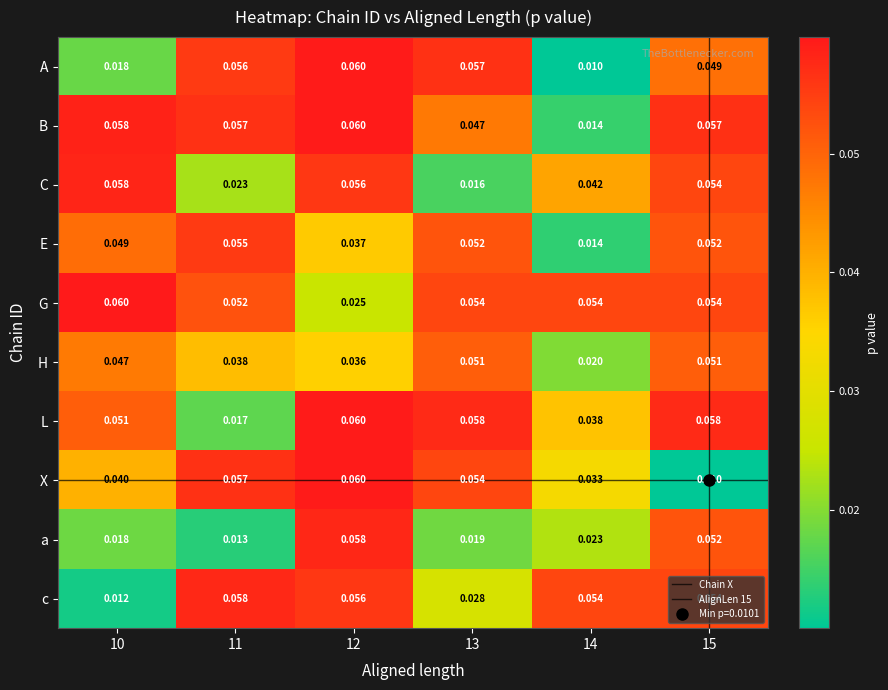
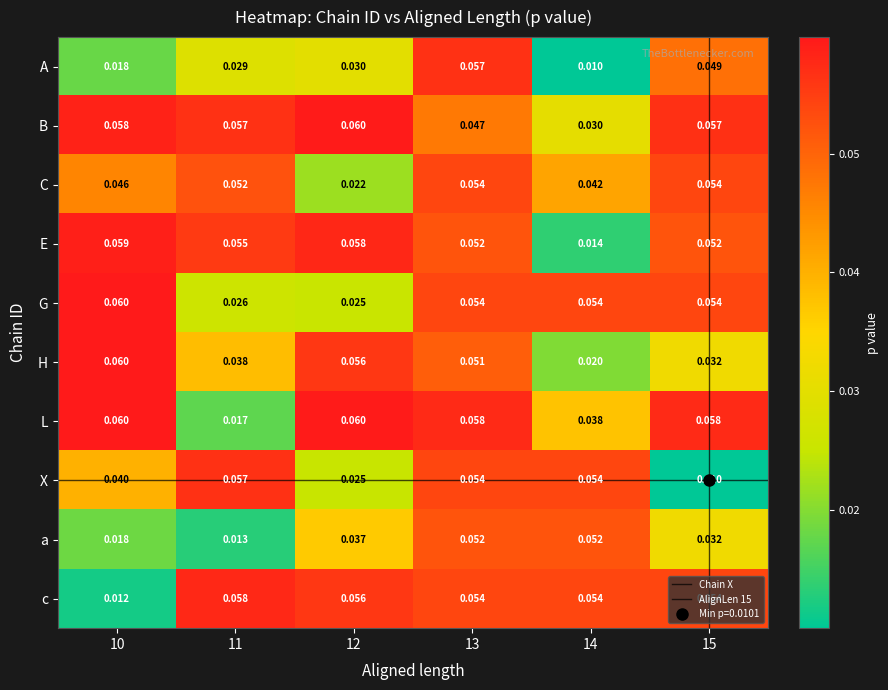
A, 11: 0.056 -> 0.029
A, 12: 0.060 -> 0.030
B, 14: 0.014 -> 0.030
C, 10: 0.058 -> 0.046
C, 11: 0.023 -> 0.052
C, 12: 0.056 -> 0.022
C, 13: 0.016 -> 0.054
E, 10: 0.049 -> 0.059
E, 12: 0.037 -> 0.058
G, 11: 0.052 -> 0.026
H, 10: 0.047 -> 0.060
H, 12: 0.036 -> 0.056
H, 15: 0.051 -> 0.032
L, 10: 0.051 -> 0.060
X, 12: 0.060 -> 0.025
X, 14: 0.033 -> 0.054
a, 12: 0.058 -> 0.037
a, 13: 0.019 -> 0.052
a, 14: 0.023 -> 0.052
a, 15: 0.052 -> 0.032
c, 13: 0.028 -> 0.054
